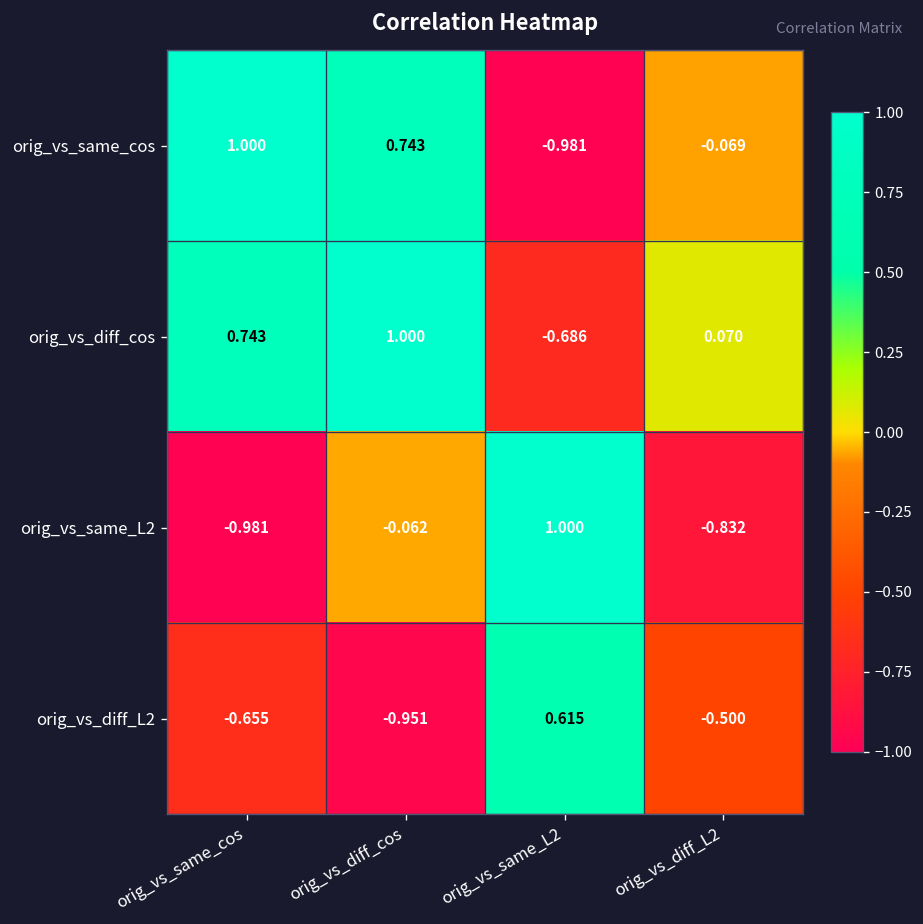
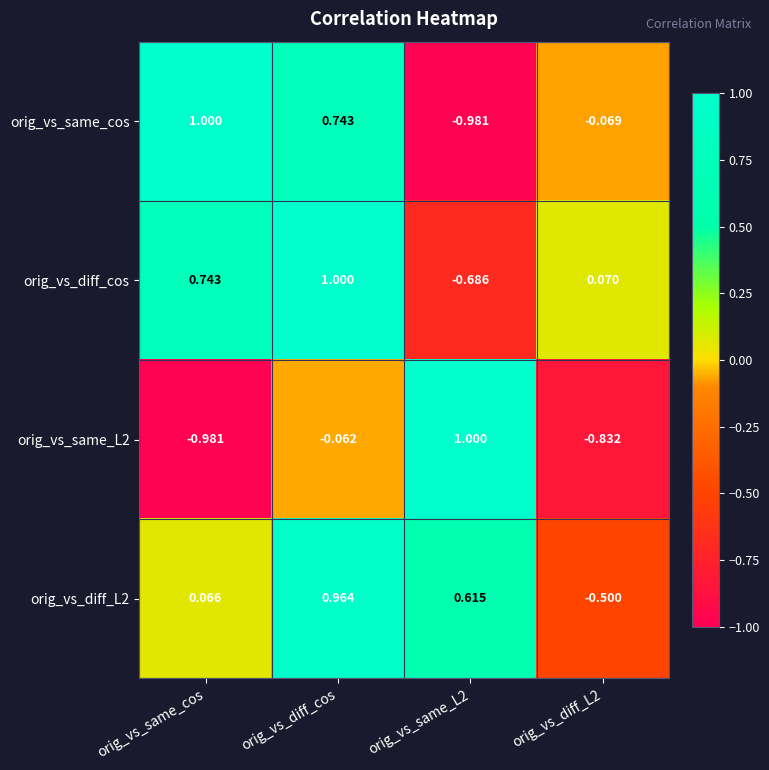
orig_vs_diff_L2, orig_vs_same_cos: -0.655 -> 0.066
orig_vs_diff_L2, orig_vs_diff_cos: -0.951 -> 0.964
